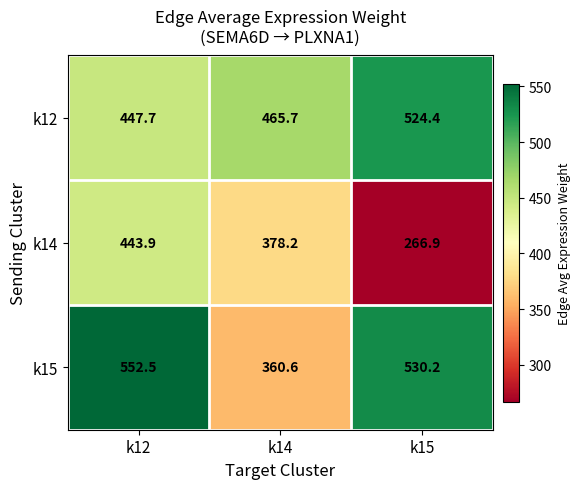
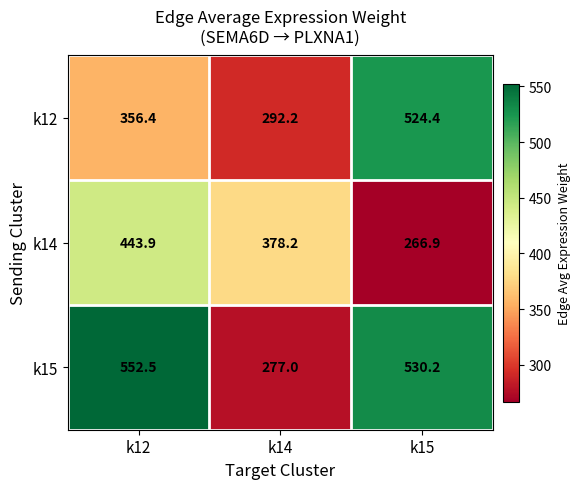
k12, k12: 447.7 -> 356.4
k12, k14: 465.7 -> 292.2
k15, k14: 360.6 -> 277.0
